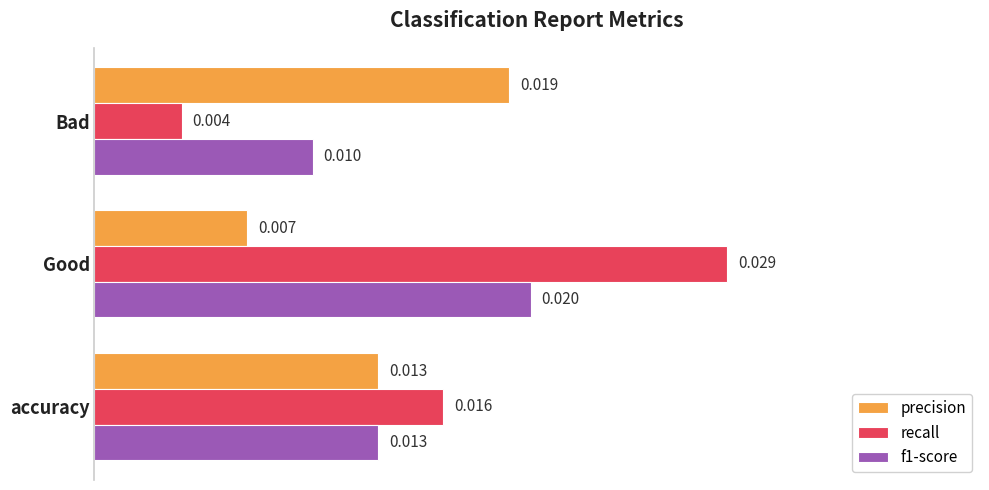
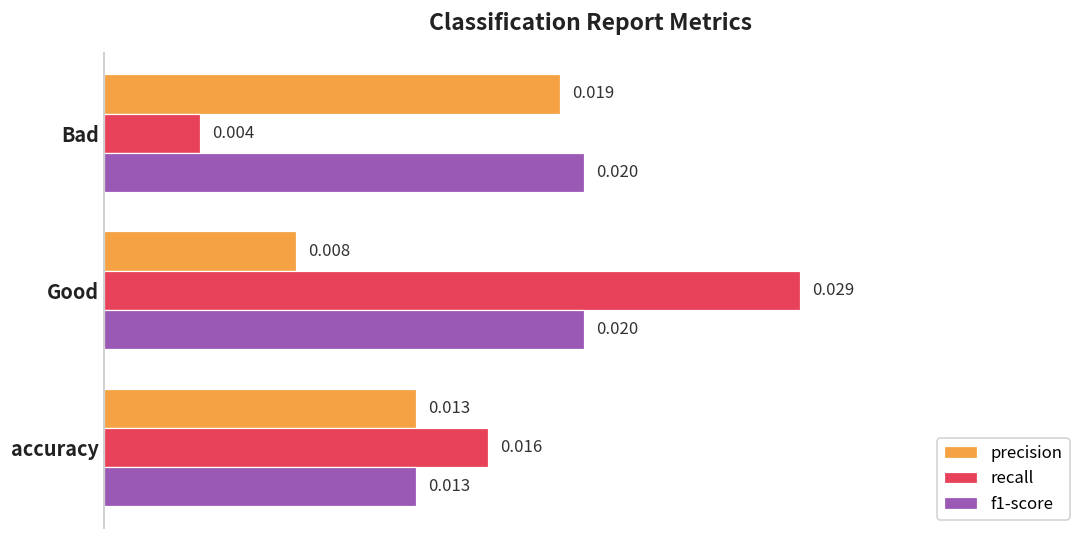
f1-score, Bad: 0.010 -> 0.020
precision, Good: 0.007 -> 0.008
